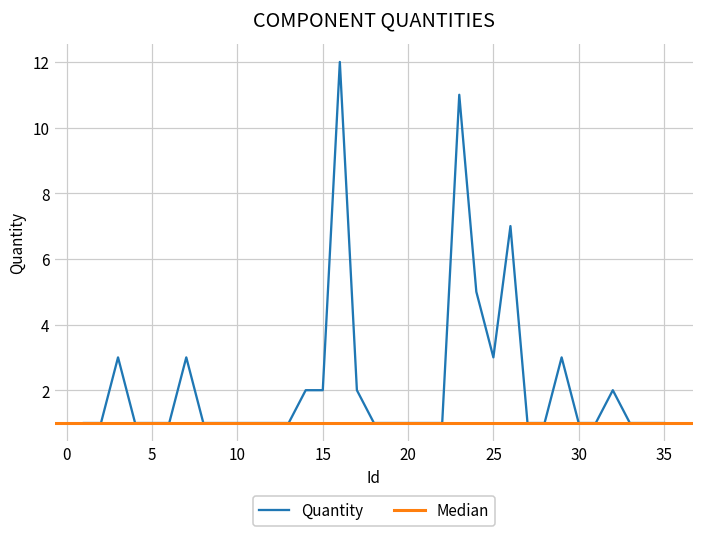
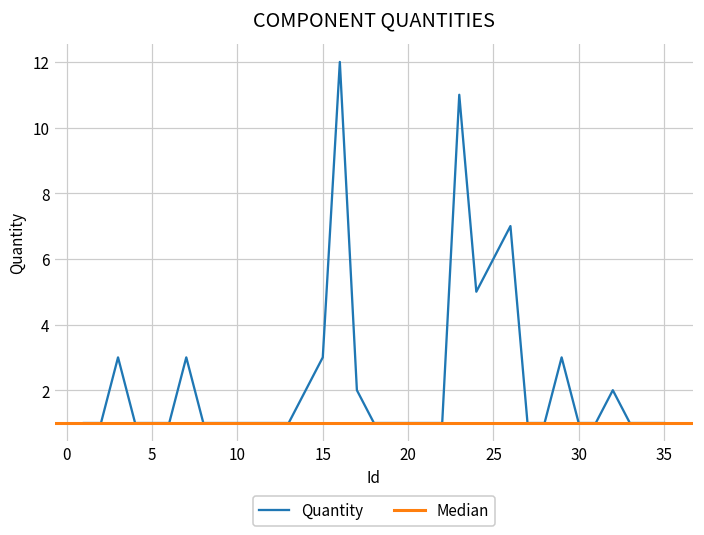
15: 2 -> 3
25: 3 -> 6
